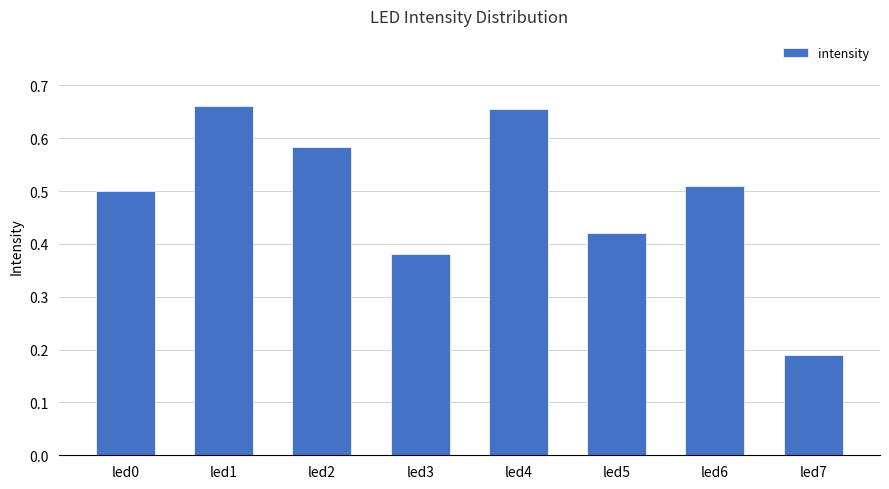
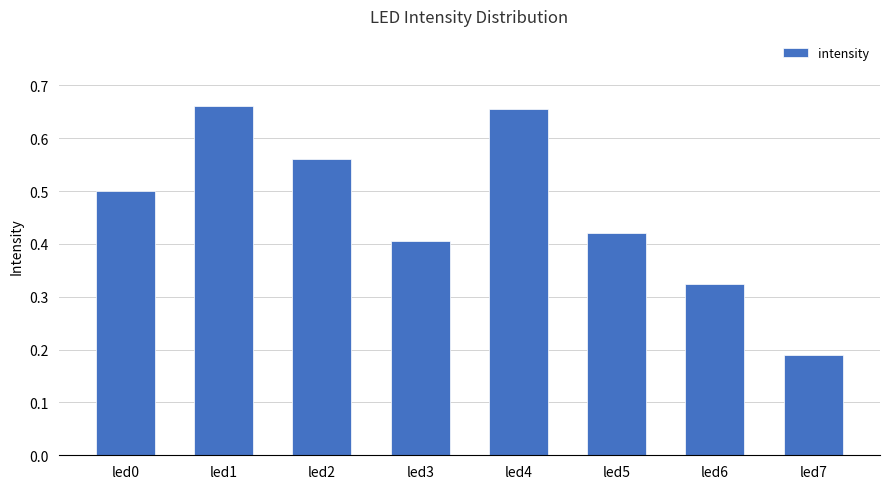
led2: 0.58 -> 0.56
led3: 0.38 -> 0.40
led6: 0.51 -> 0.32
